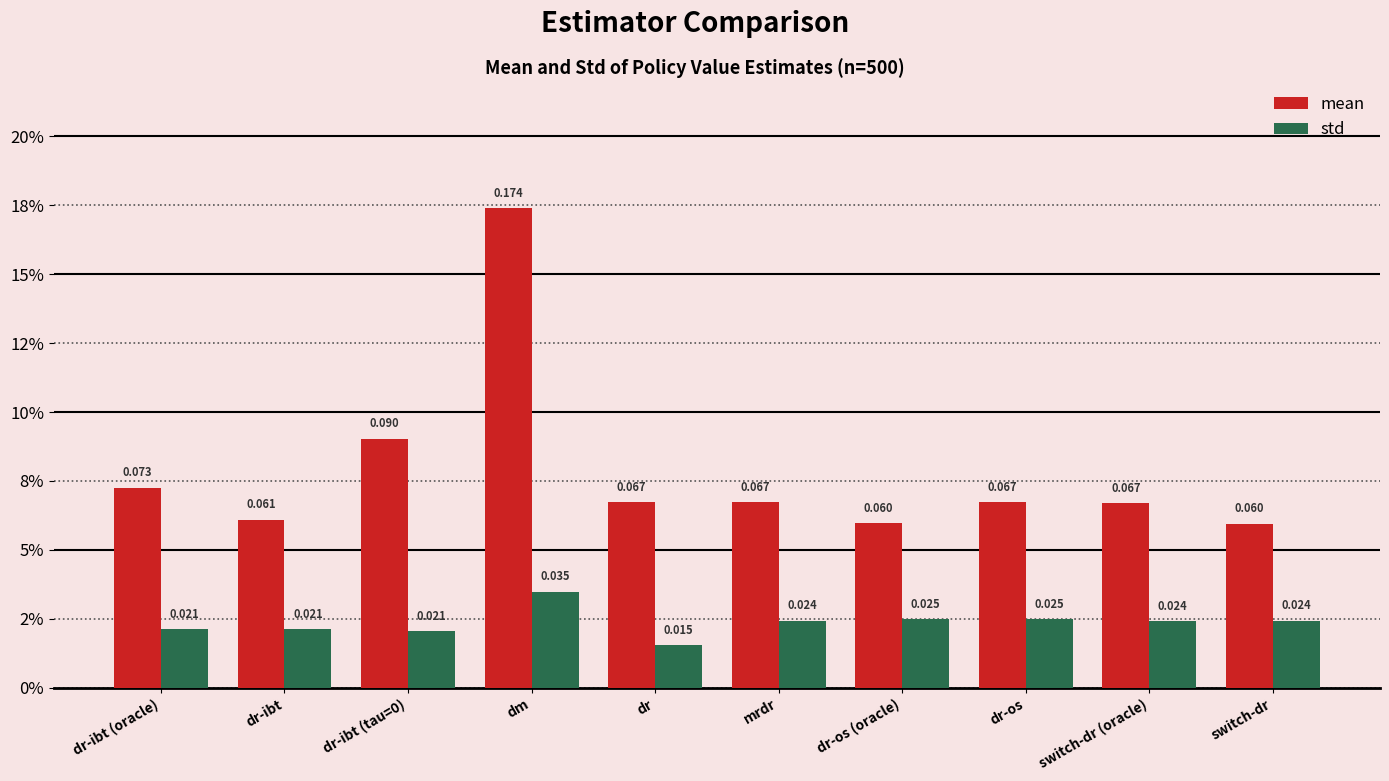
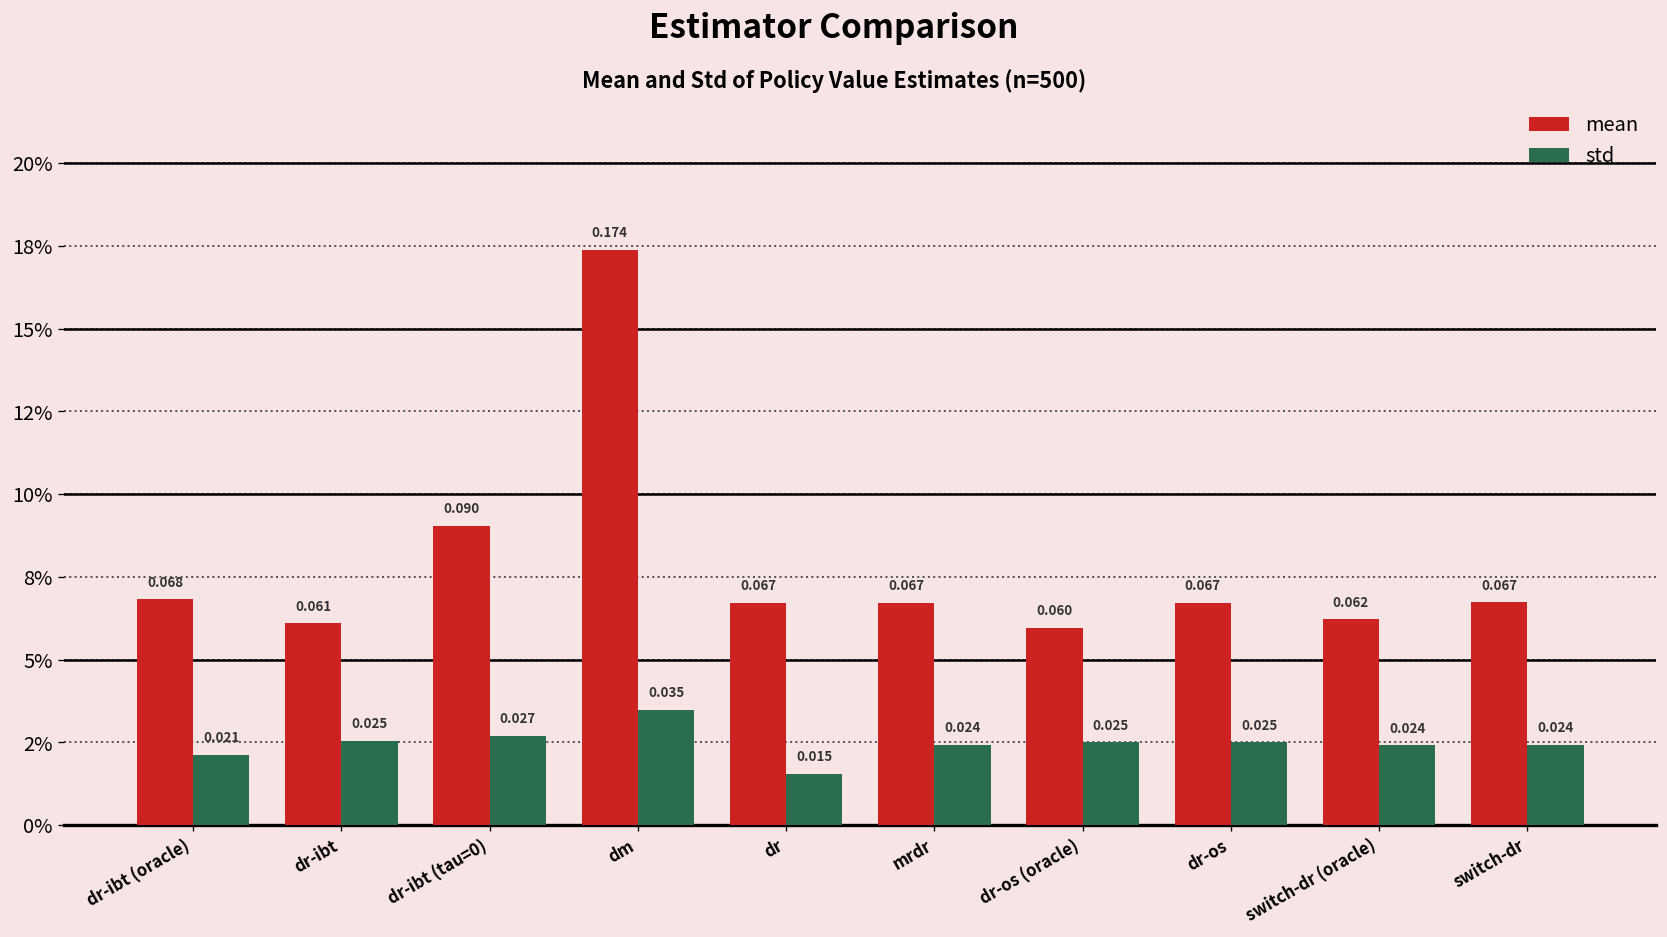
mean, dr-ibt (oracle): 0.073 -> 0.068
std, dr-ibt: 0.021 -> 0.025
std, dr-ibt (tau=0): 0.021 -> 0.027
mean, switch-dr (oracle): 0.067 -> 0.062
mean, switch-dr: 0.060 -> 0.067
